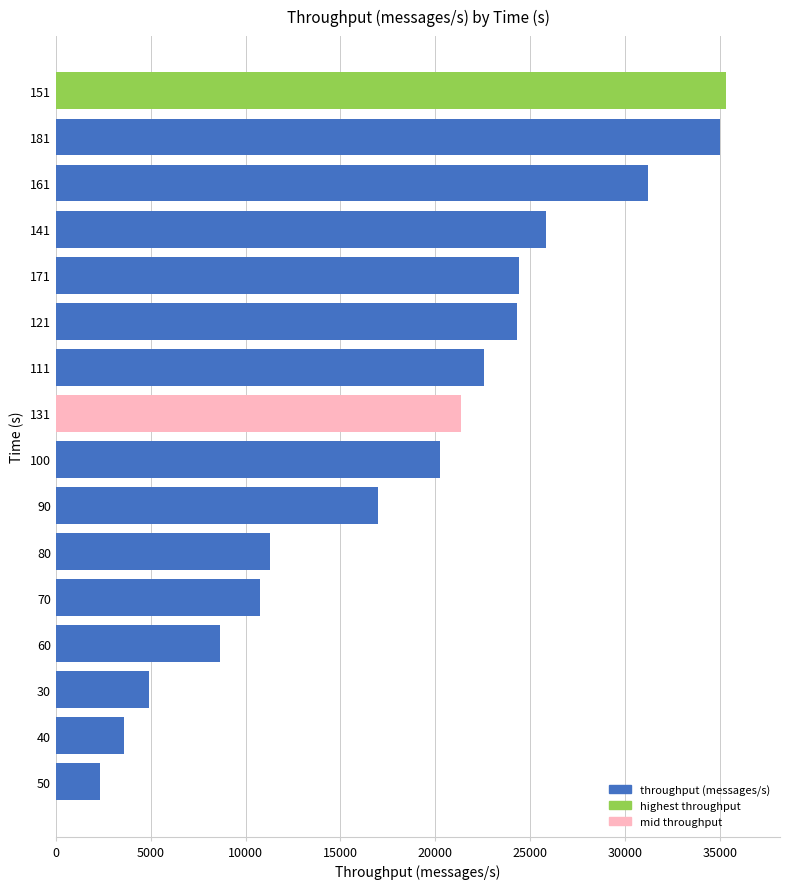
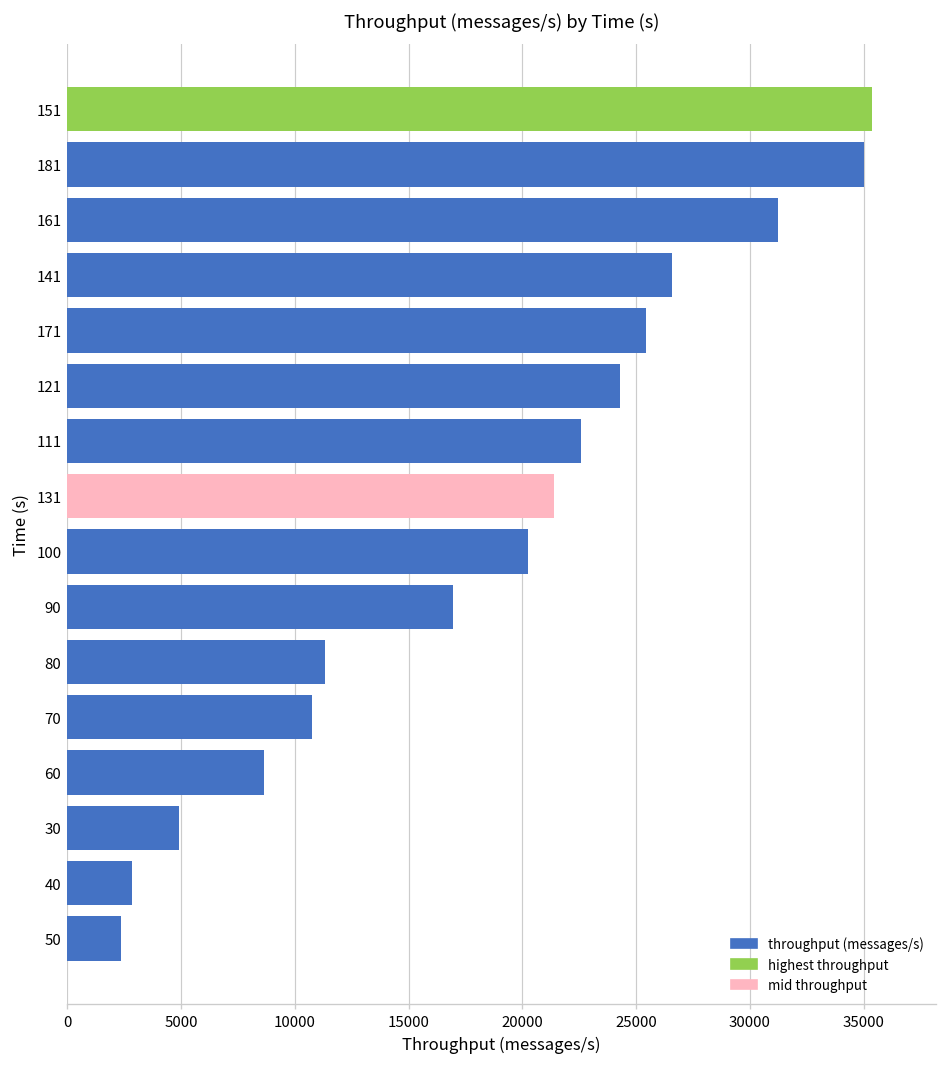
141: 25800 -> 26600
171: 24400 -> 25400
40: 3600 -> 2800
